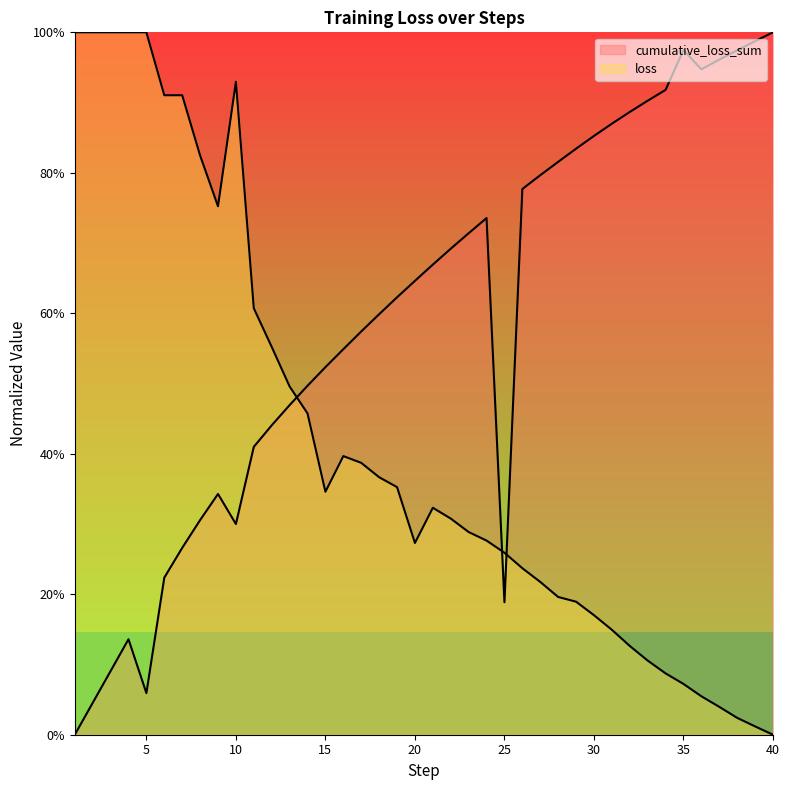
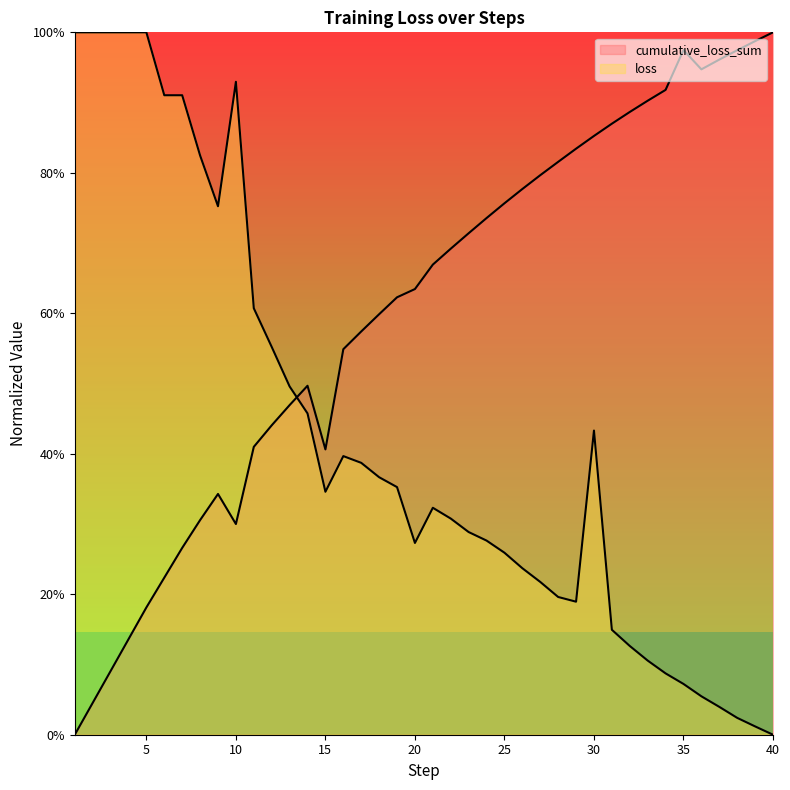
cumulative_loss_sum, 5: 6% -> 18%
cumulative_loss_sum, 15: 52% -> 41%
cumulative_loss_sum, 20: 65% -> 63%
cumulative_loss_sum, 25: 19% -> 76%
loss, 30: 17% -> 43%
